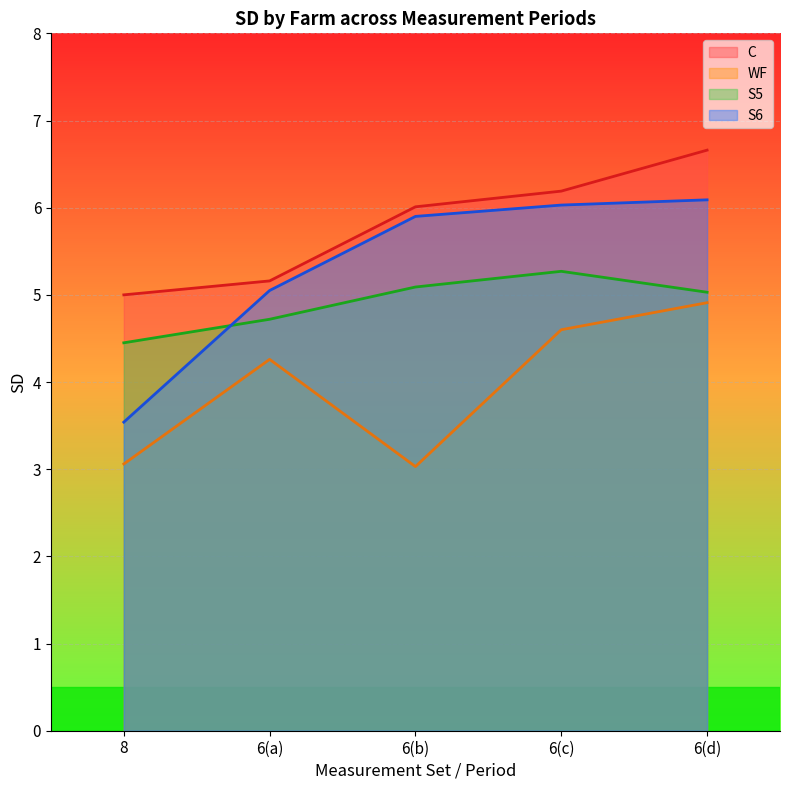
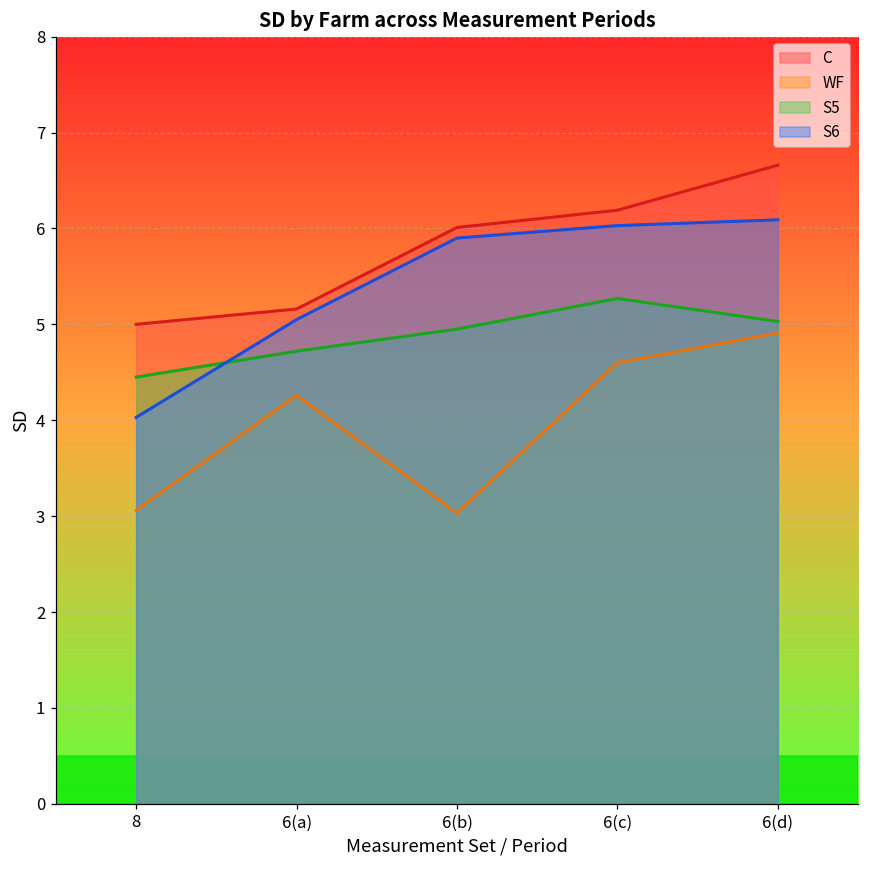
S6, 8: 3.5 -> 4.0
S5, 6(b): 5.1 -> 5.0
